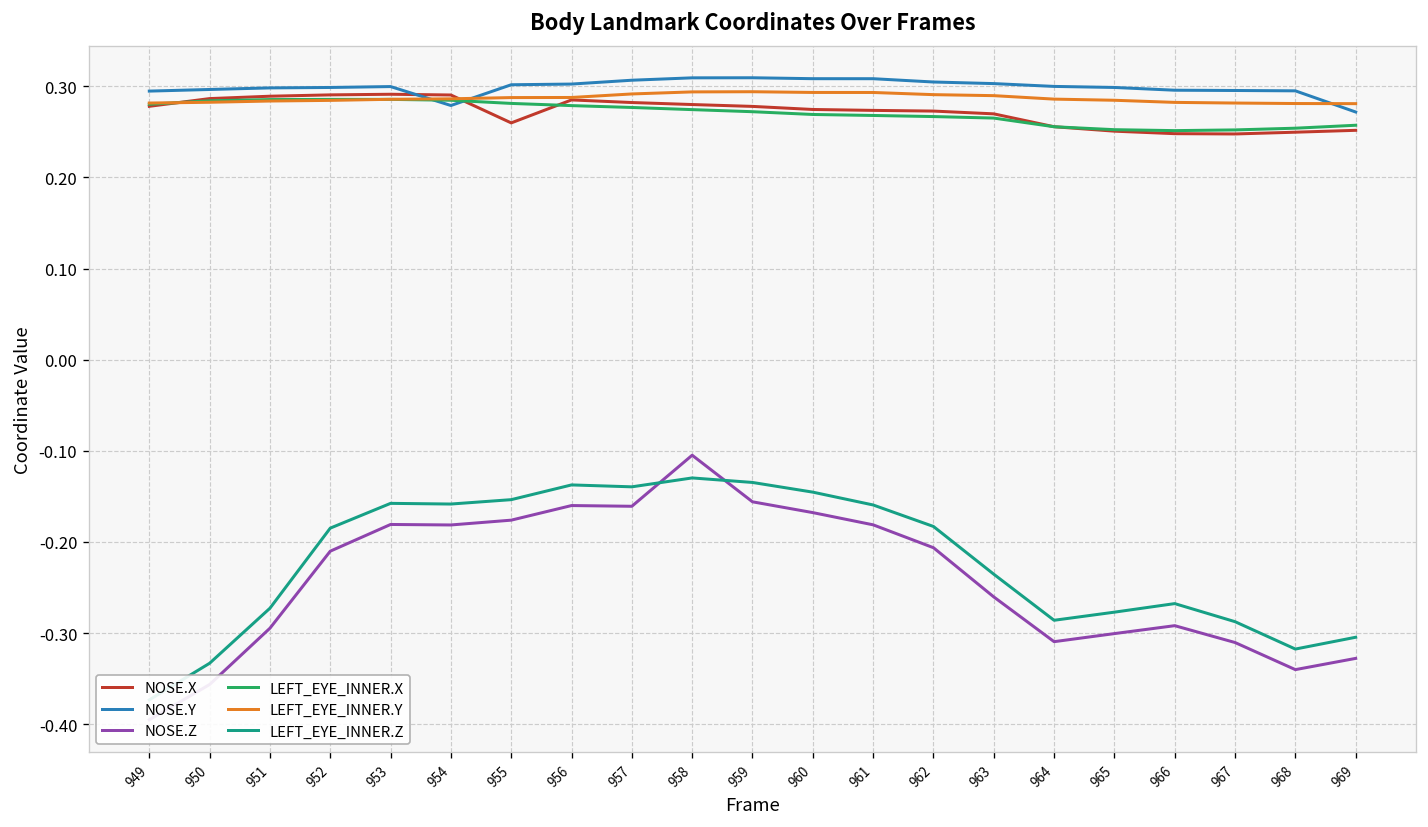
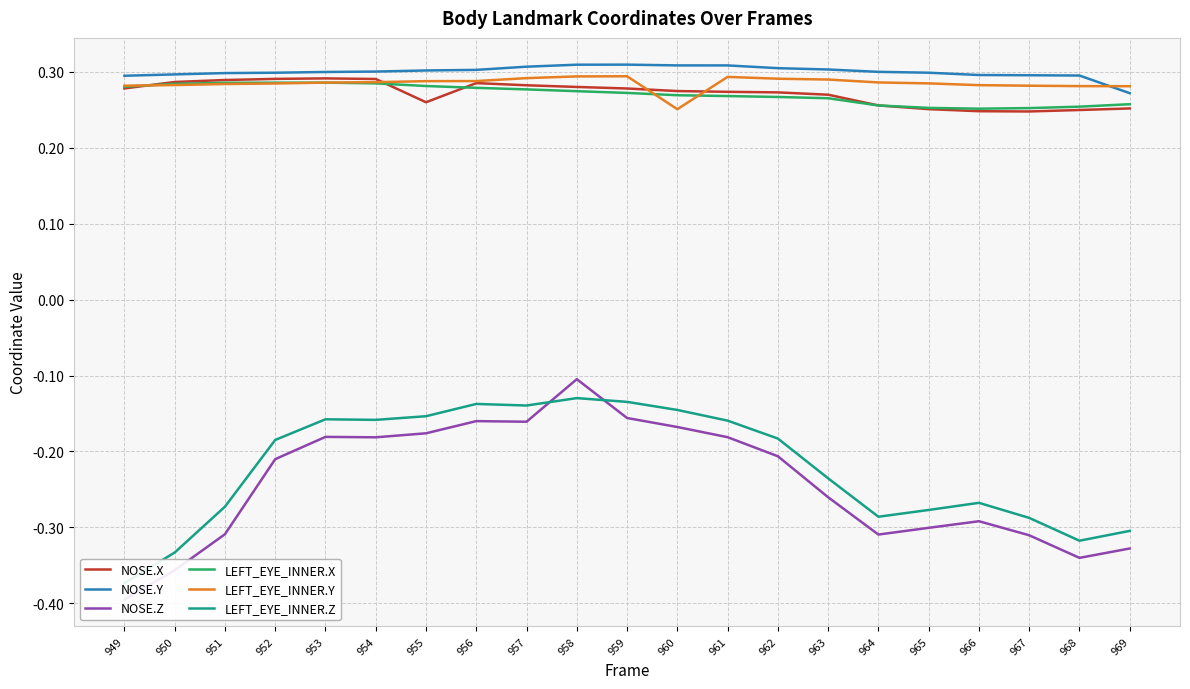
NOSE.Z, 951: -0.29 -> -0.31
NOSE.Y, 954: 0.28 -> 0.30
LEFT_EYE_INNER.Y, 960: 0.29 -> 0.25
